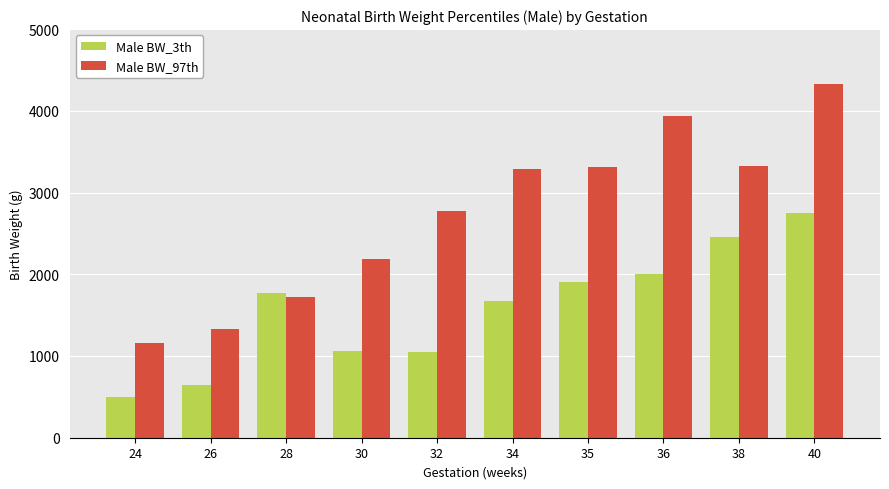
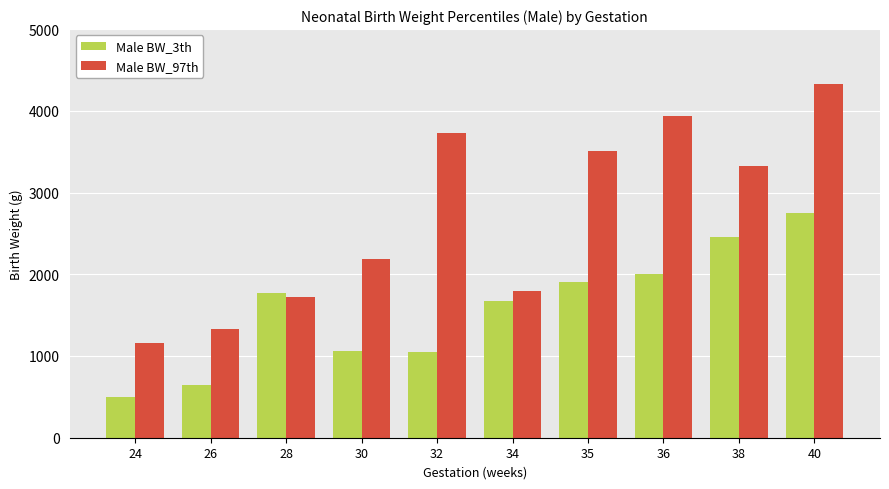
Male BW_97th, 32: 2800 -> 3700
Male BW_97th, 34: 3300 -> 1800
Male BW_97th, 35: 3300 -> 3500
